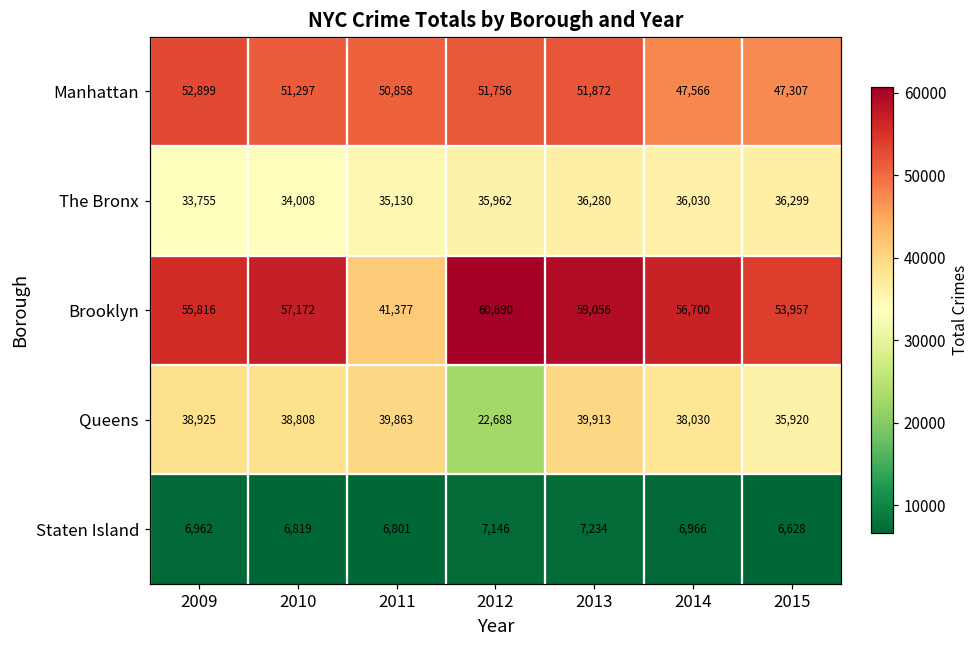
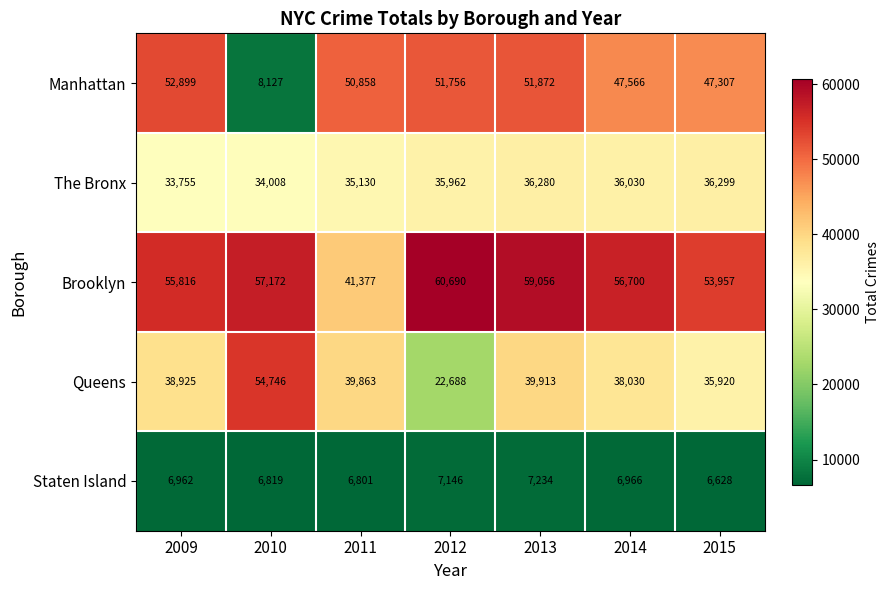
Manhattan, 2010: 51,297 -> 8,127
Queens, 2010: 38,808 -> 54,746
